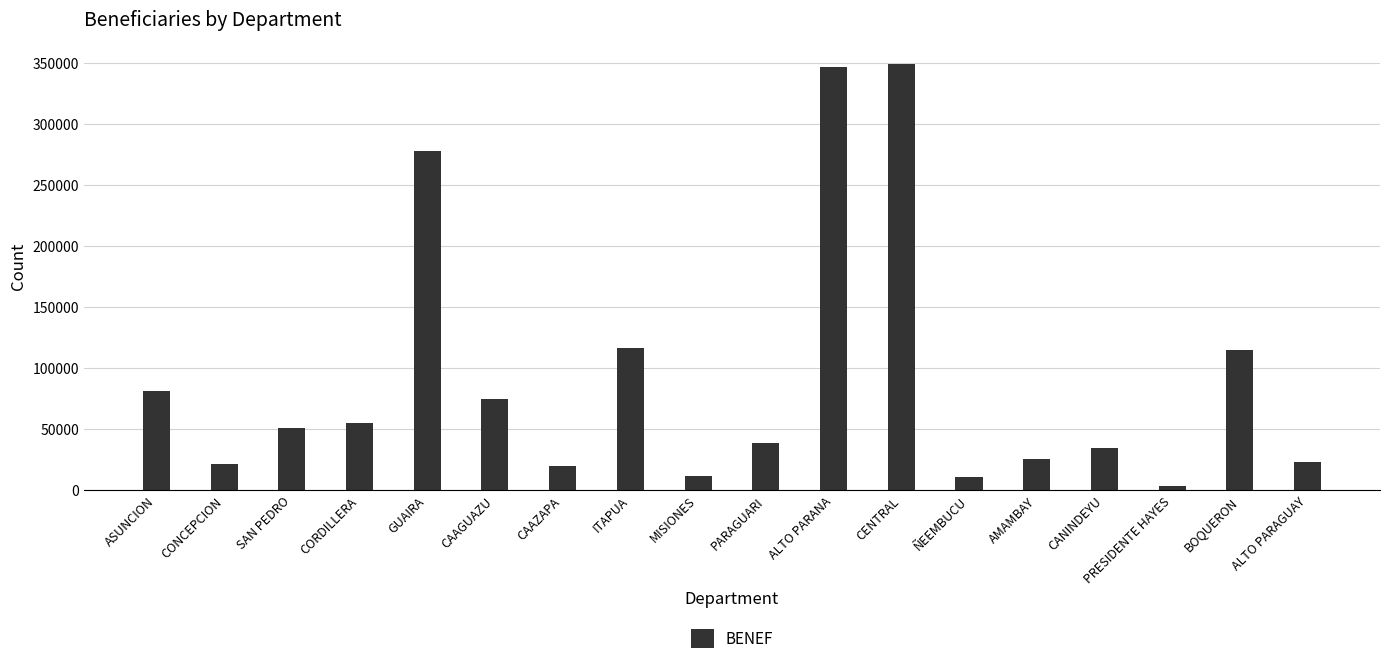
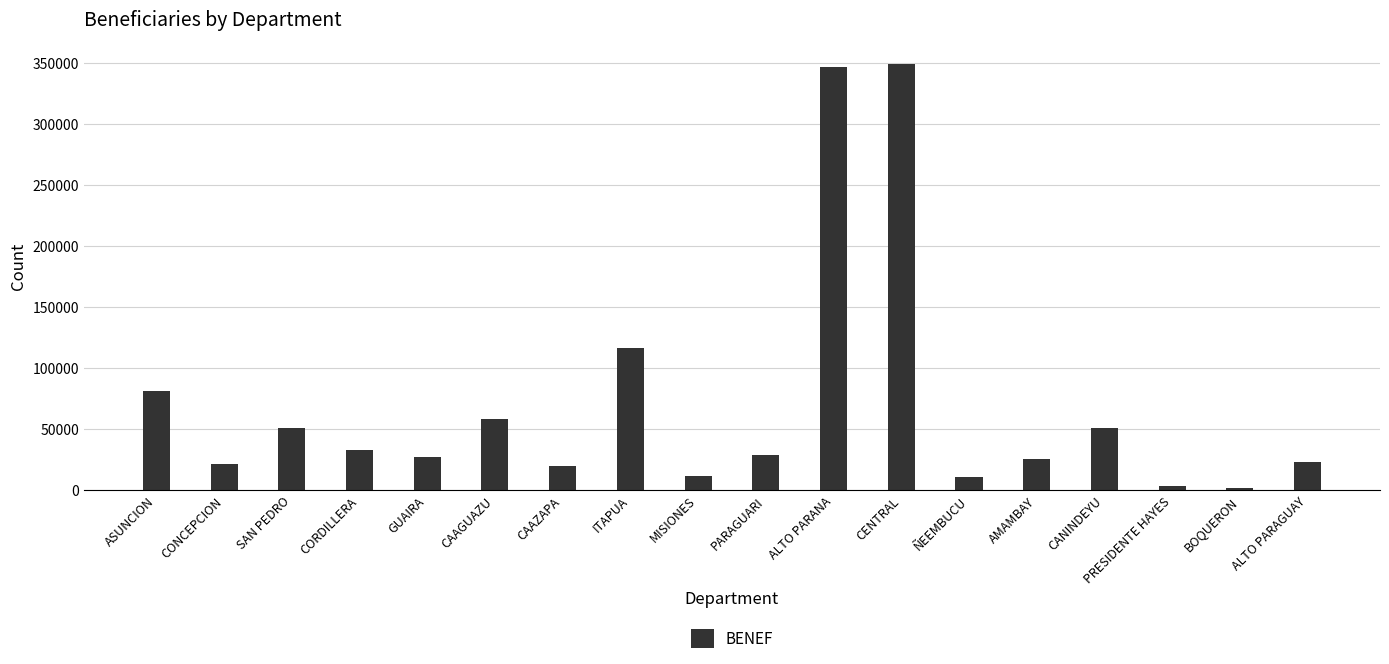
CORDILLERA: 55000 -> 33000
GUAIRA: 278000 -> 27000
CAAGUAZU: 74000 -> 58000
PARAGUARI: 39000 -> 29000
CANINDEYU: 35000 -> 51000
BOQUERON: 114000 -> 2000
